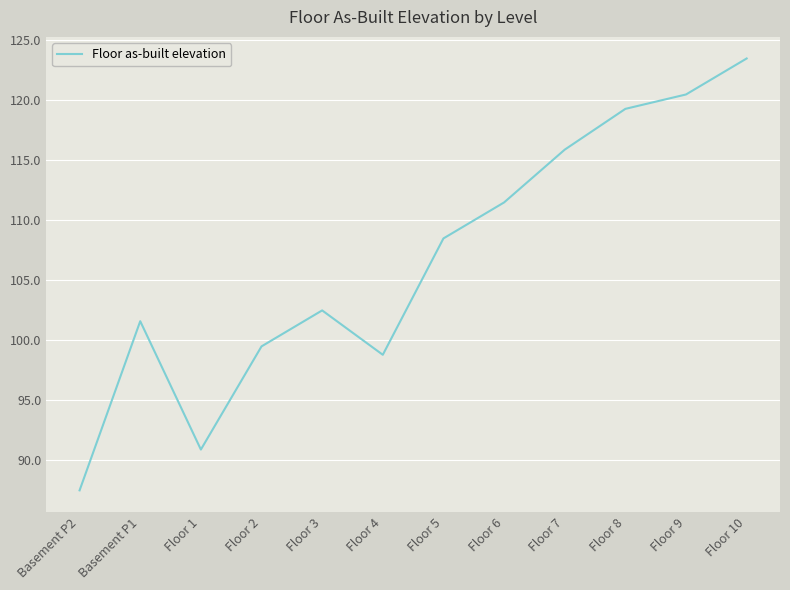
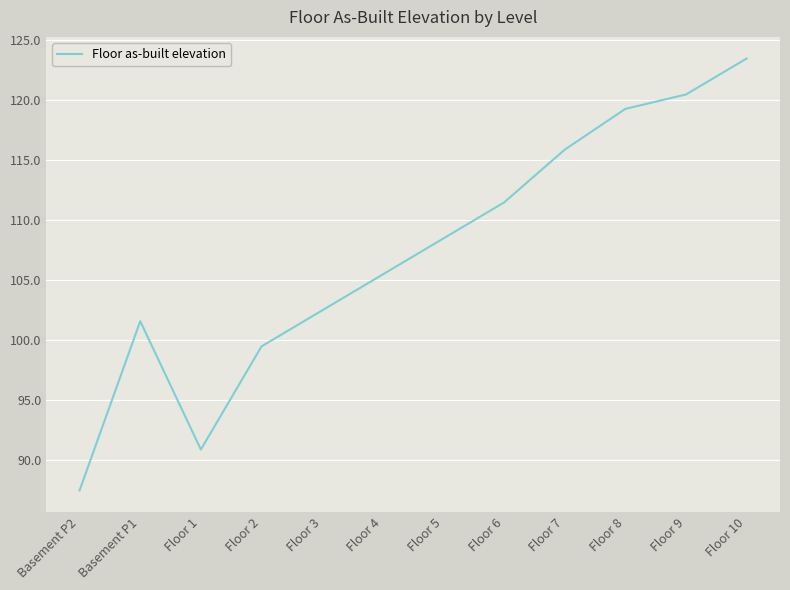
Floor 4: 98.8 -> 105.5
